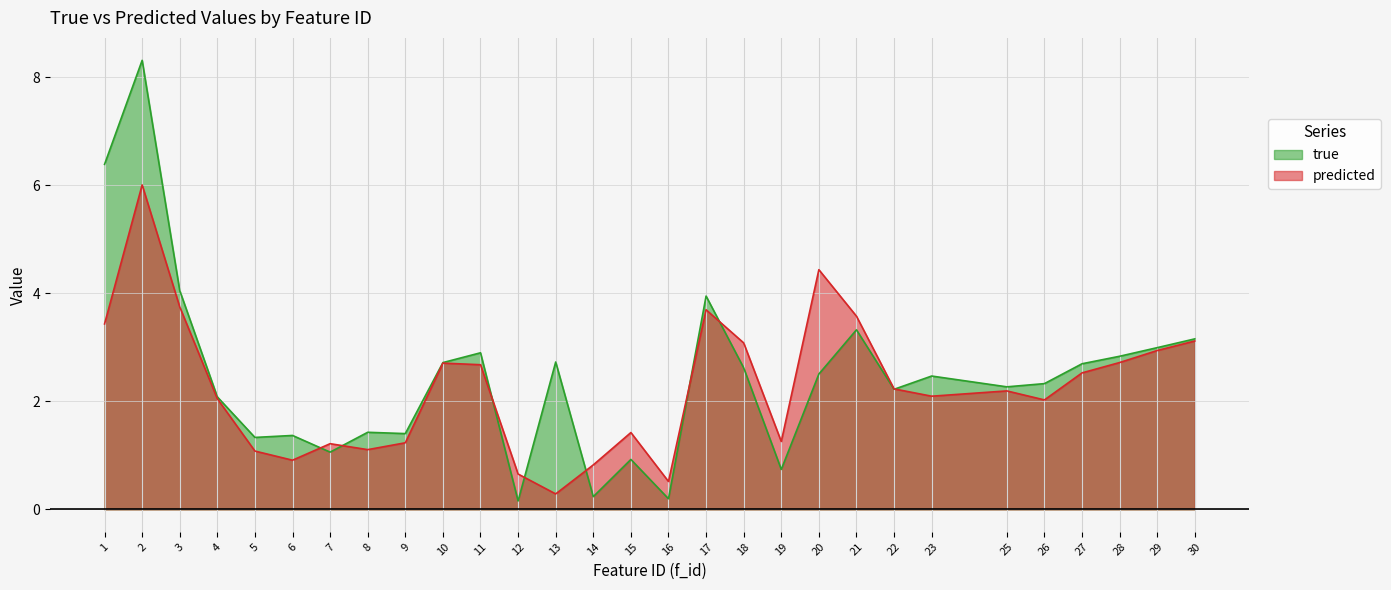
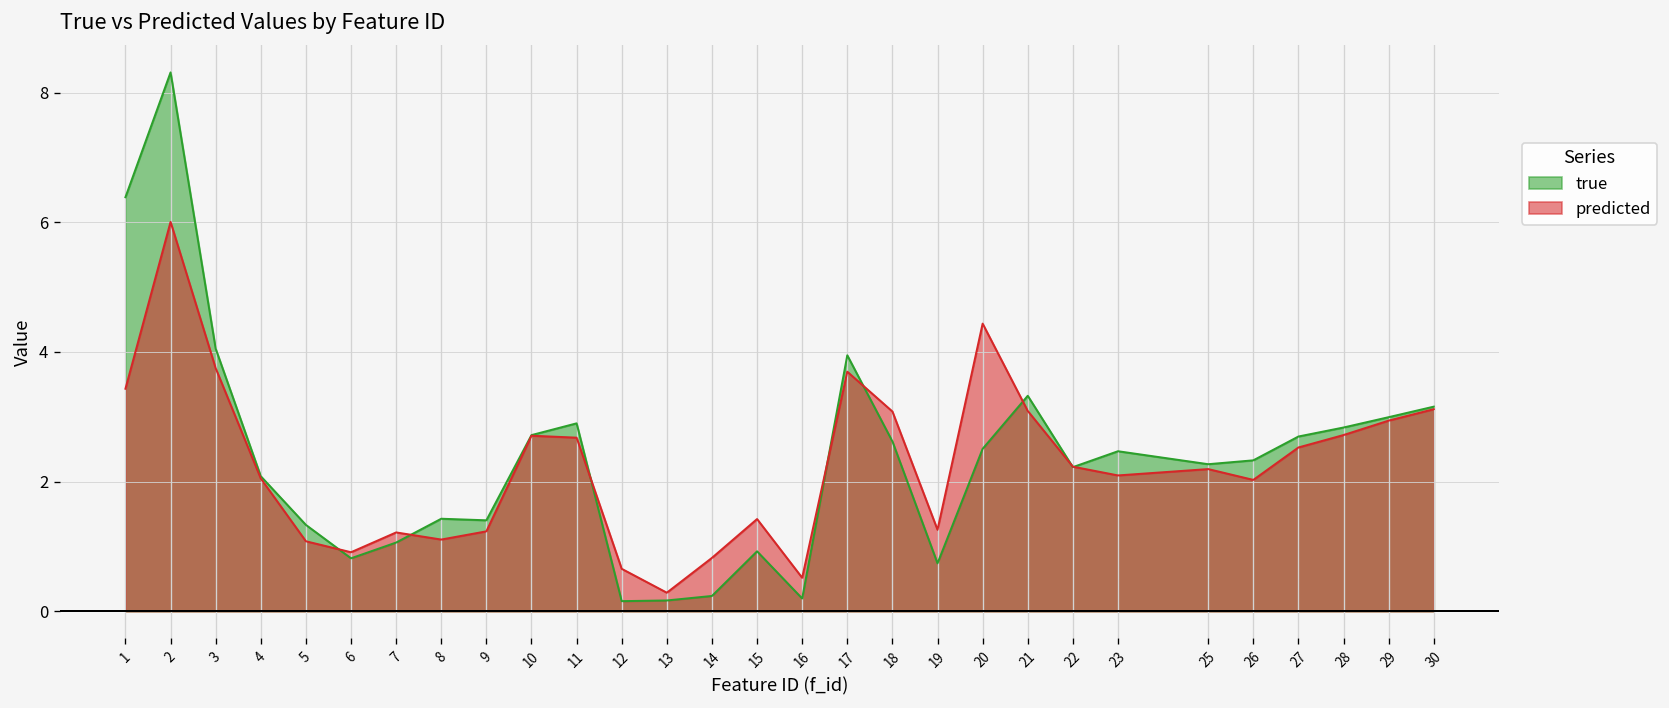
true, 6: 1.4 -> 0.8
true, 13: 2.7 -> 0.2
predicted, 21: 3.6 -> 3.1
